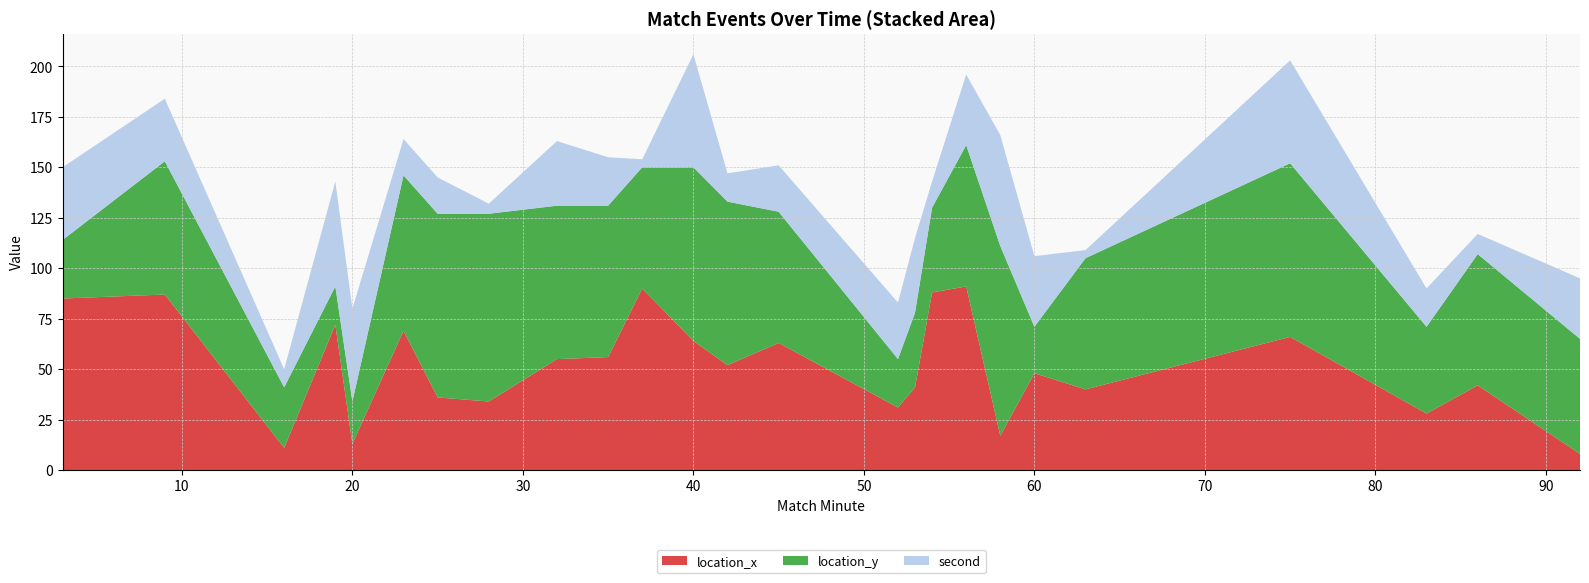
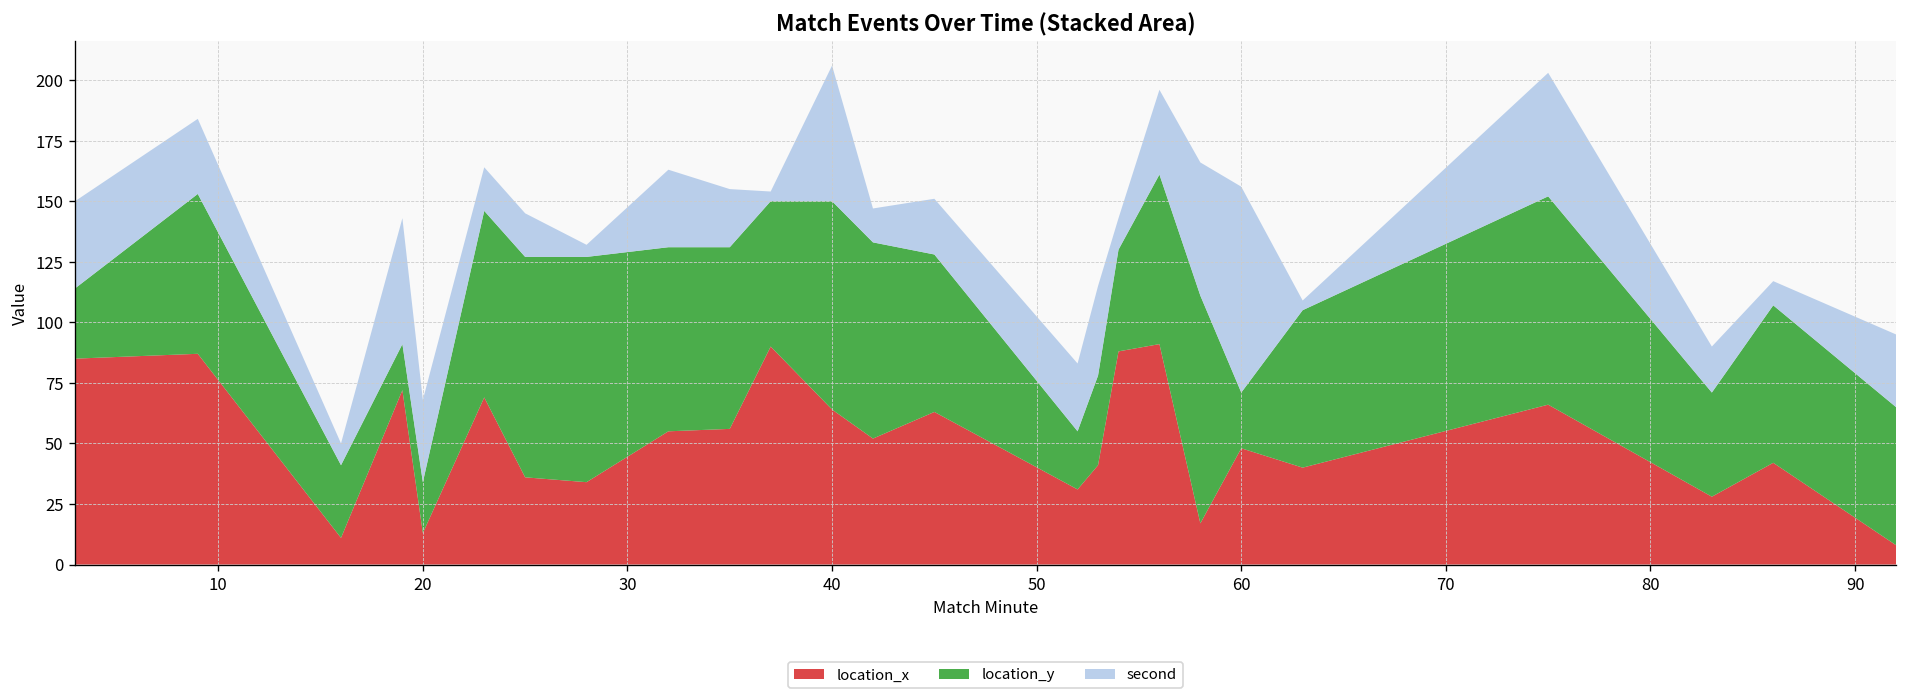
second, 20: 46 -> 34
second, 60: 35 -> 85
